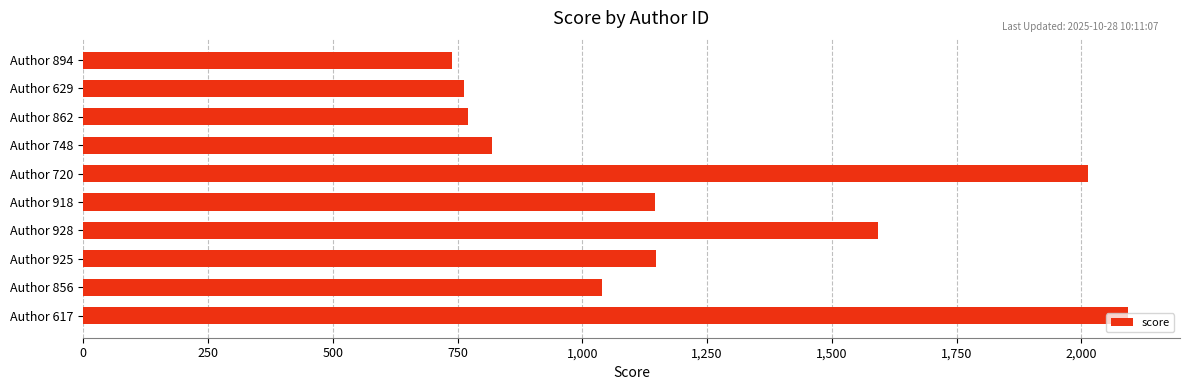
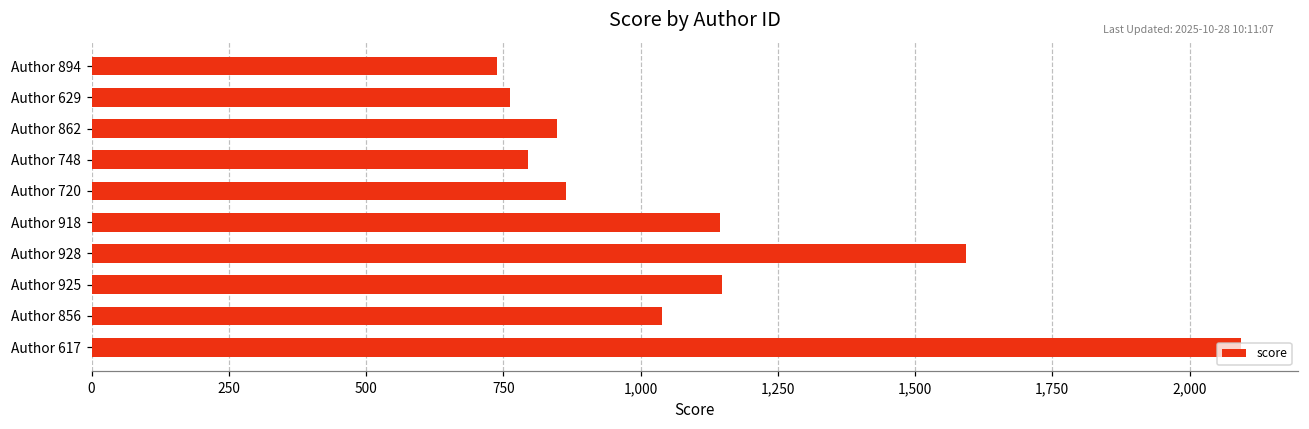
Author 862: 770 -> 850
Author 748: 820 -> 800
Author 720: 2,010 -> 860
